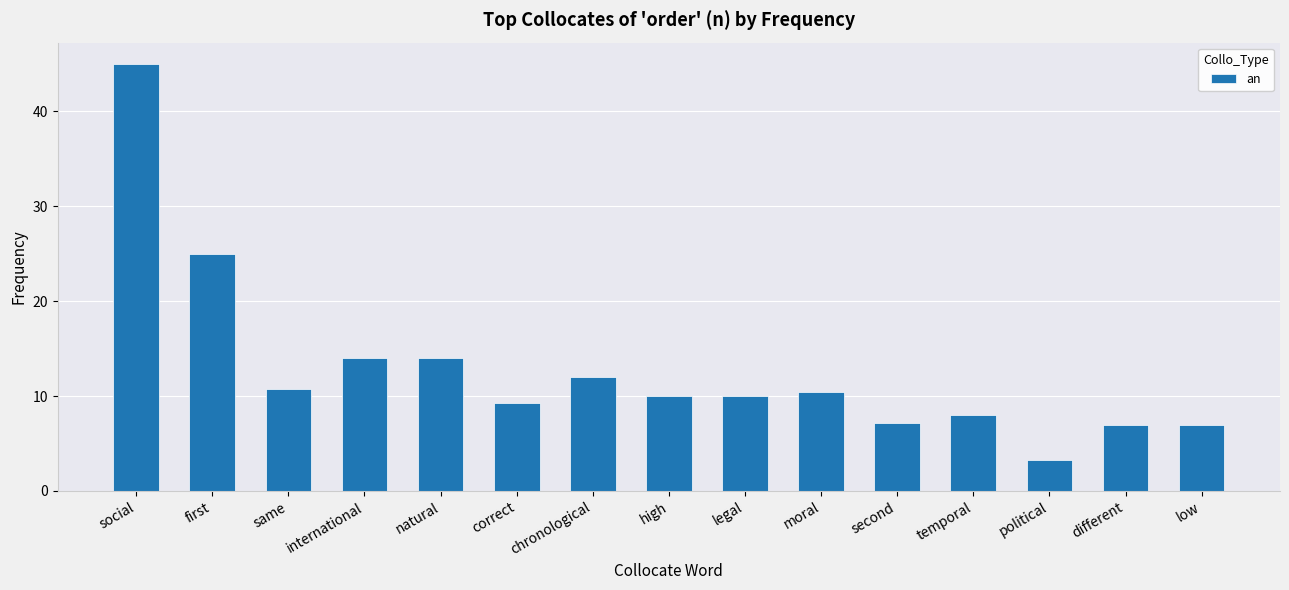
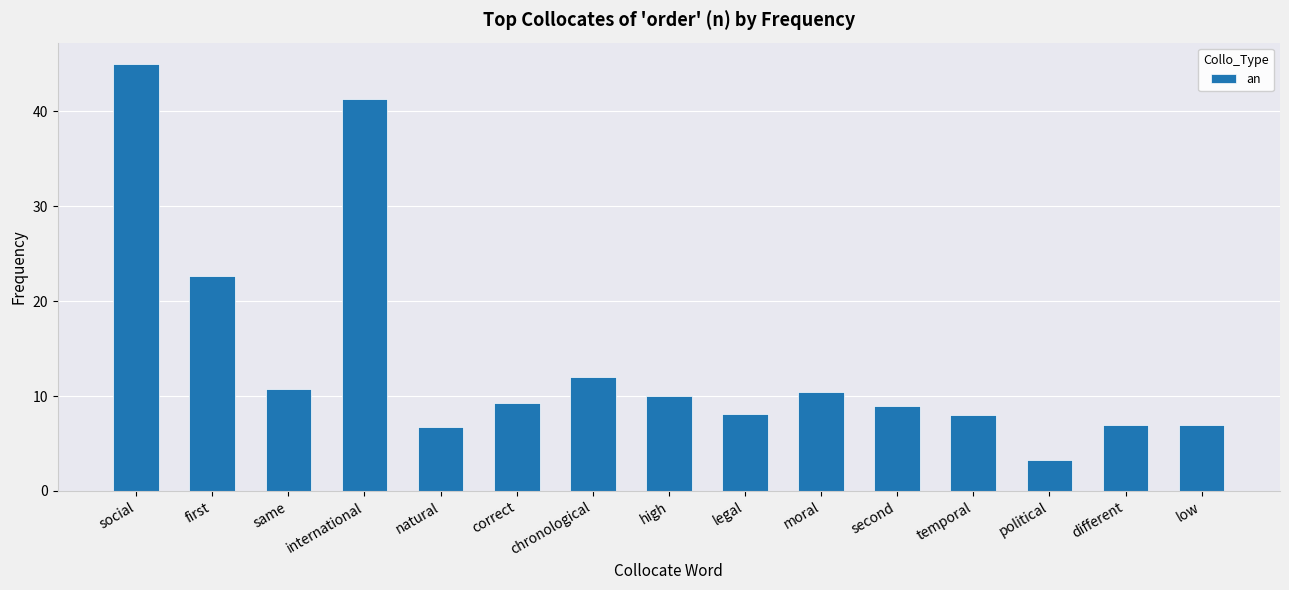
first: 25 -> 23
international: 14 -> 41
natural: 14 -> 7
legal: 10 -> 8
second: 7 -> 9
